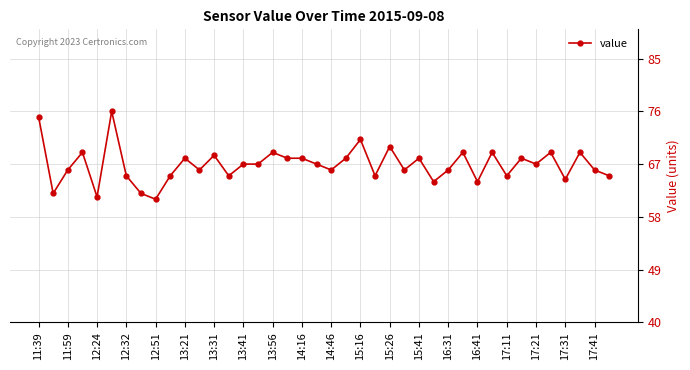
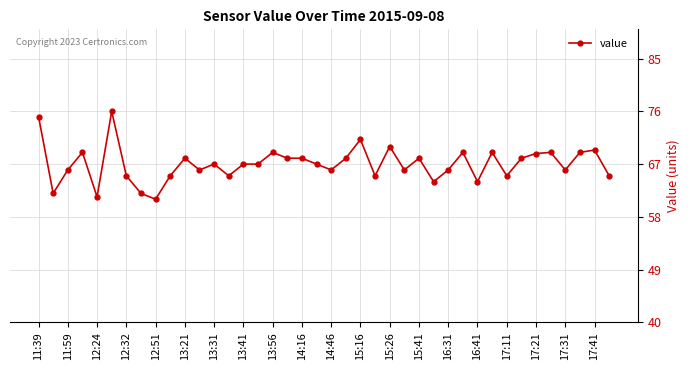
13:31: 69 -> 67
17:21: 67 -> 69
17:31: 64 -> 66
17:41: 66 -> 69
